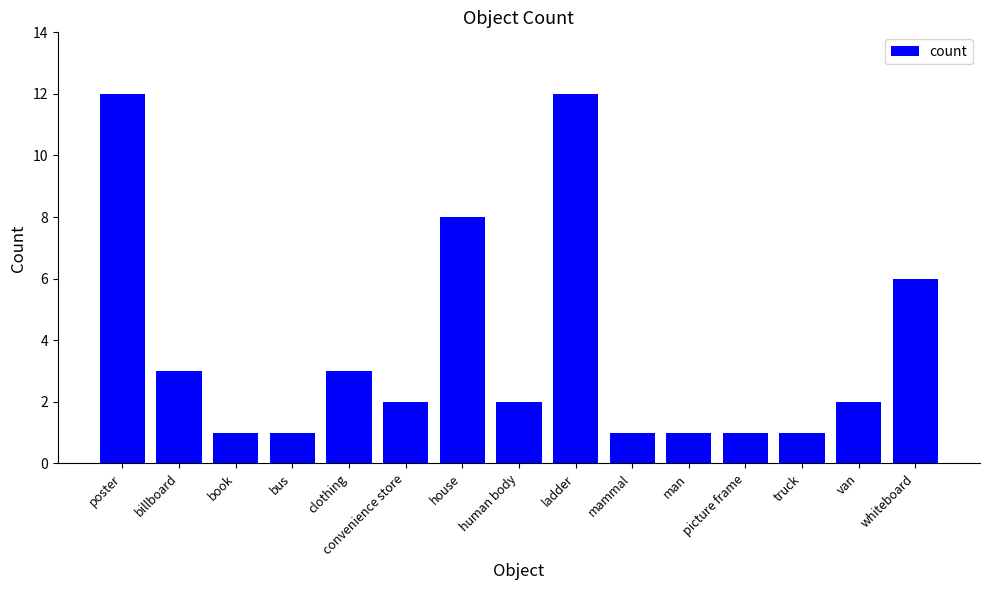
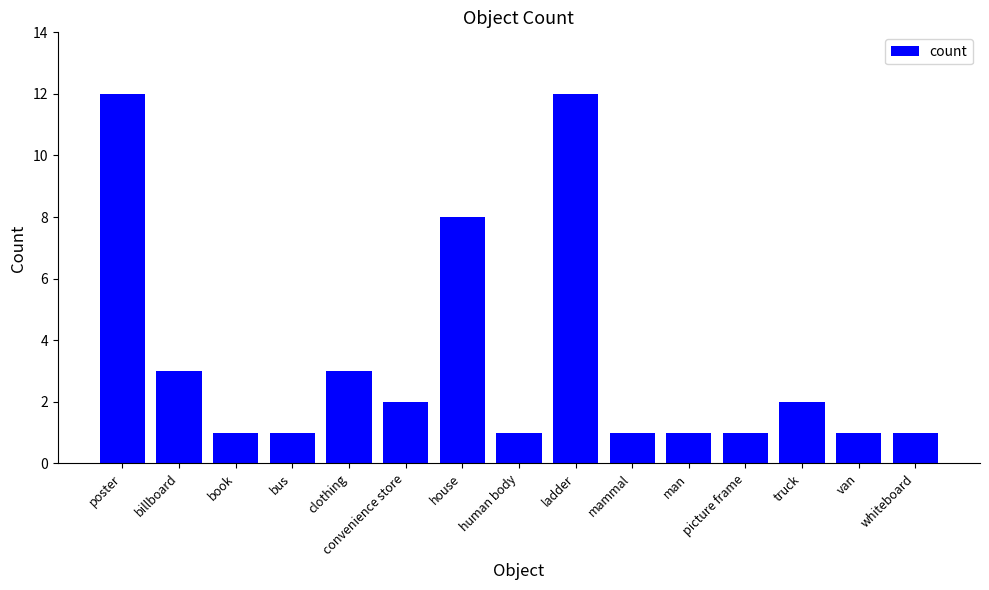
human body: 2 -> 1
truck: 1 -> 2
van: 2 -> 1
whiteboard: 6 -> 1
